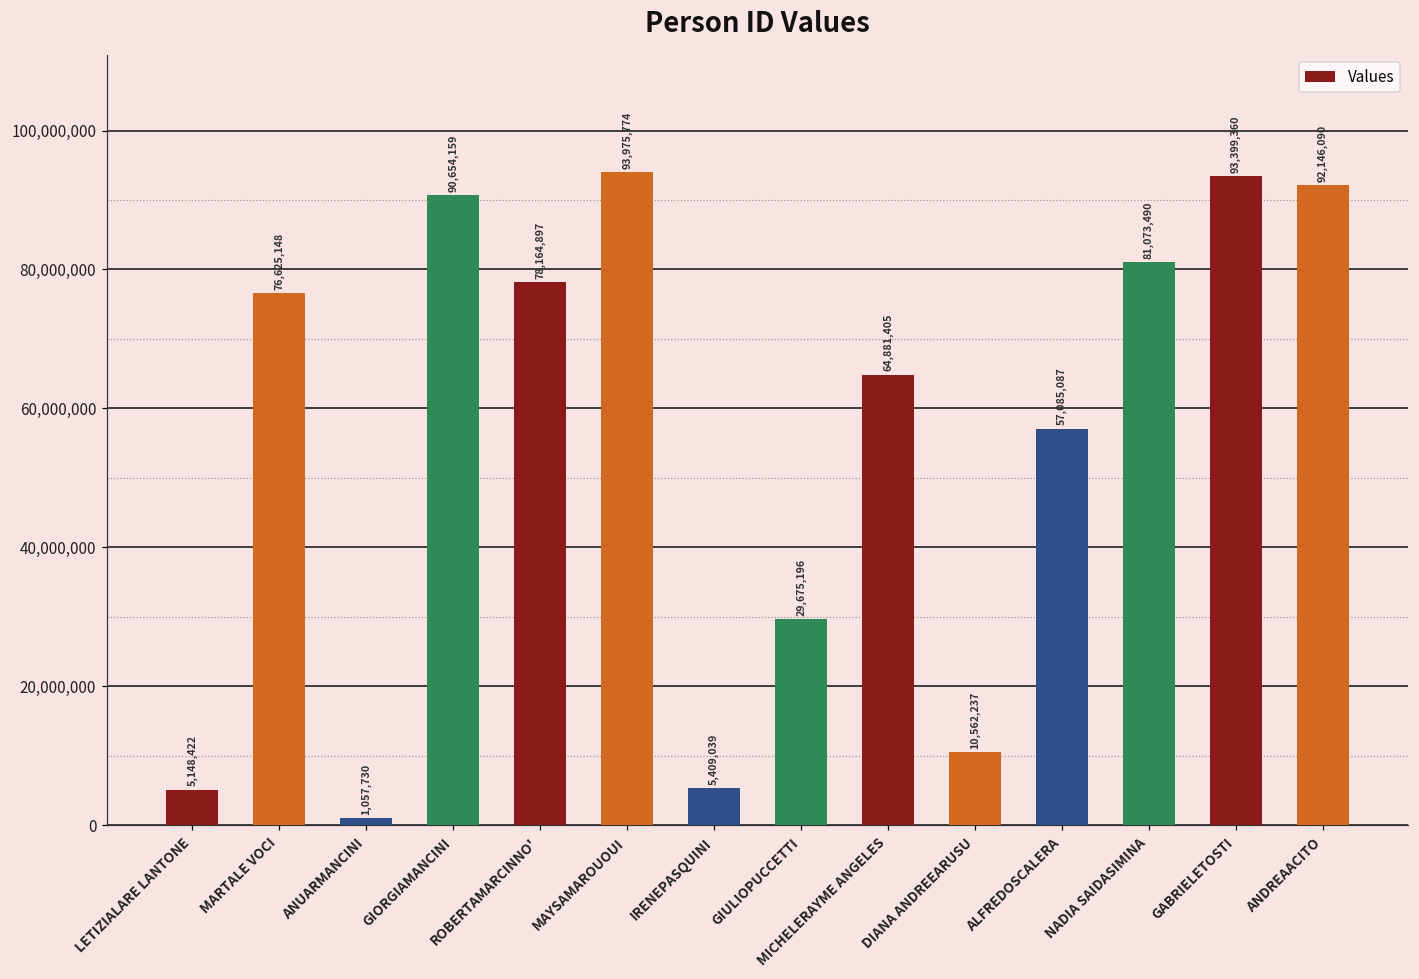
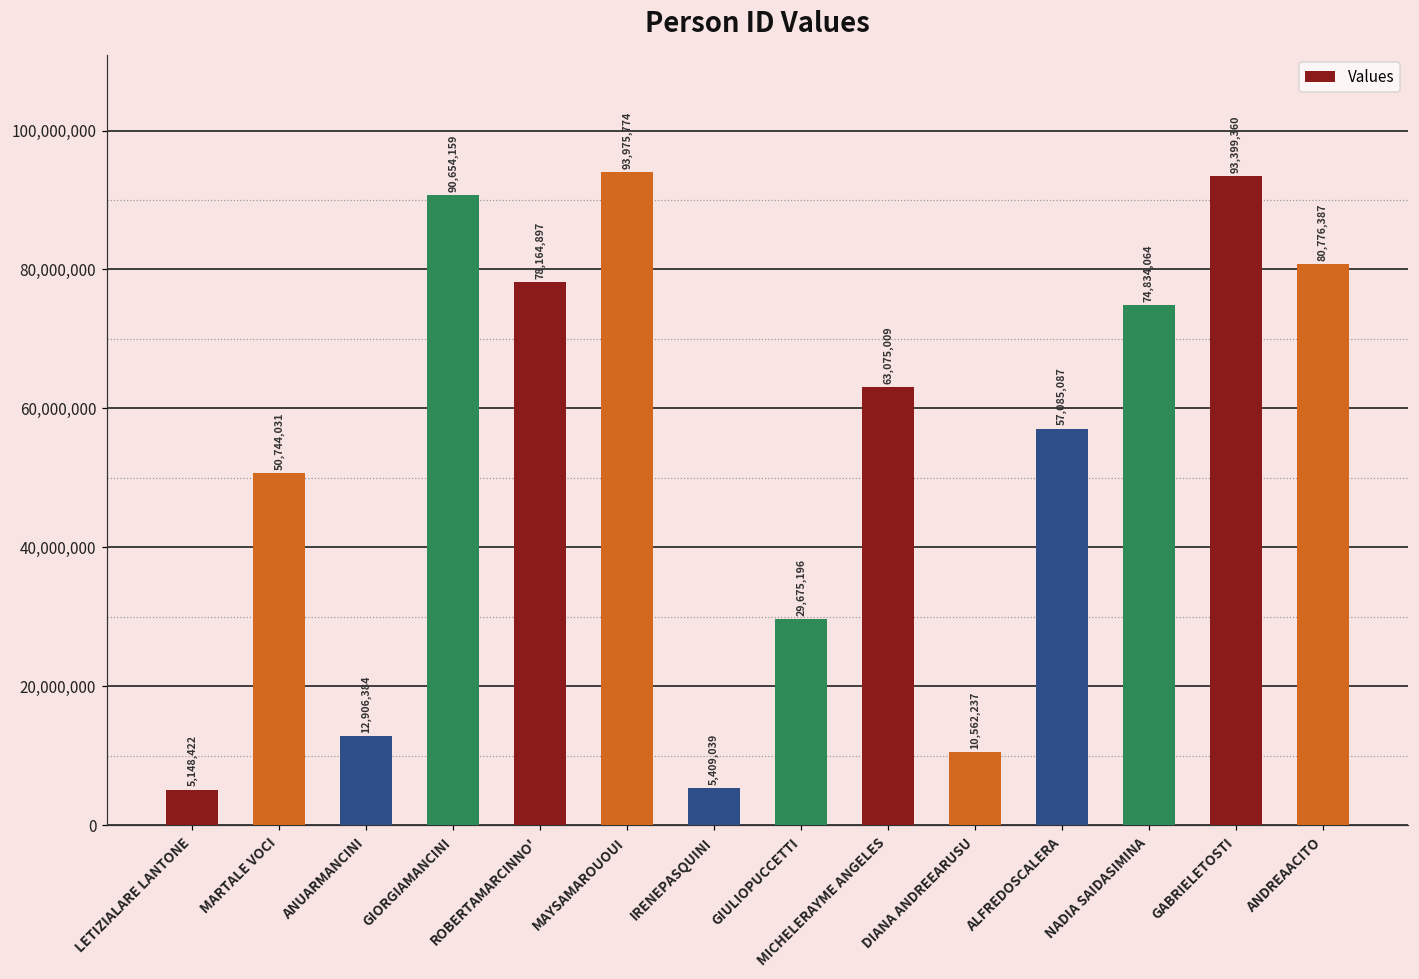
MARTALE VOCI: 76,625,148 -> 50,744,031
ANUARMANCINI: 1,057,730 -> 12,906,384
MICHELERAYME ANGELES: 64,881,405 -> 63,075,009
NADIA SAIDASIMINA: 81,073,490 -> 74,834,064
ANDREAACITO: 92,146,090 -> 80,776,387
